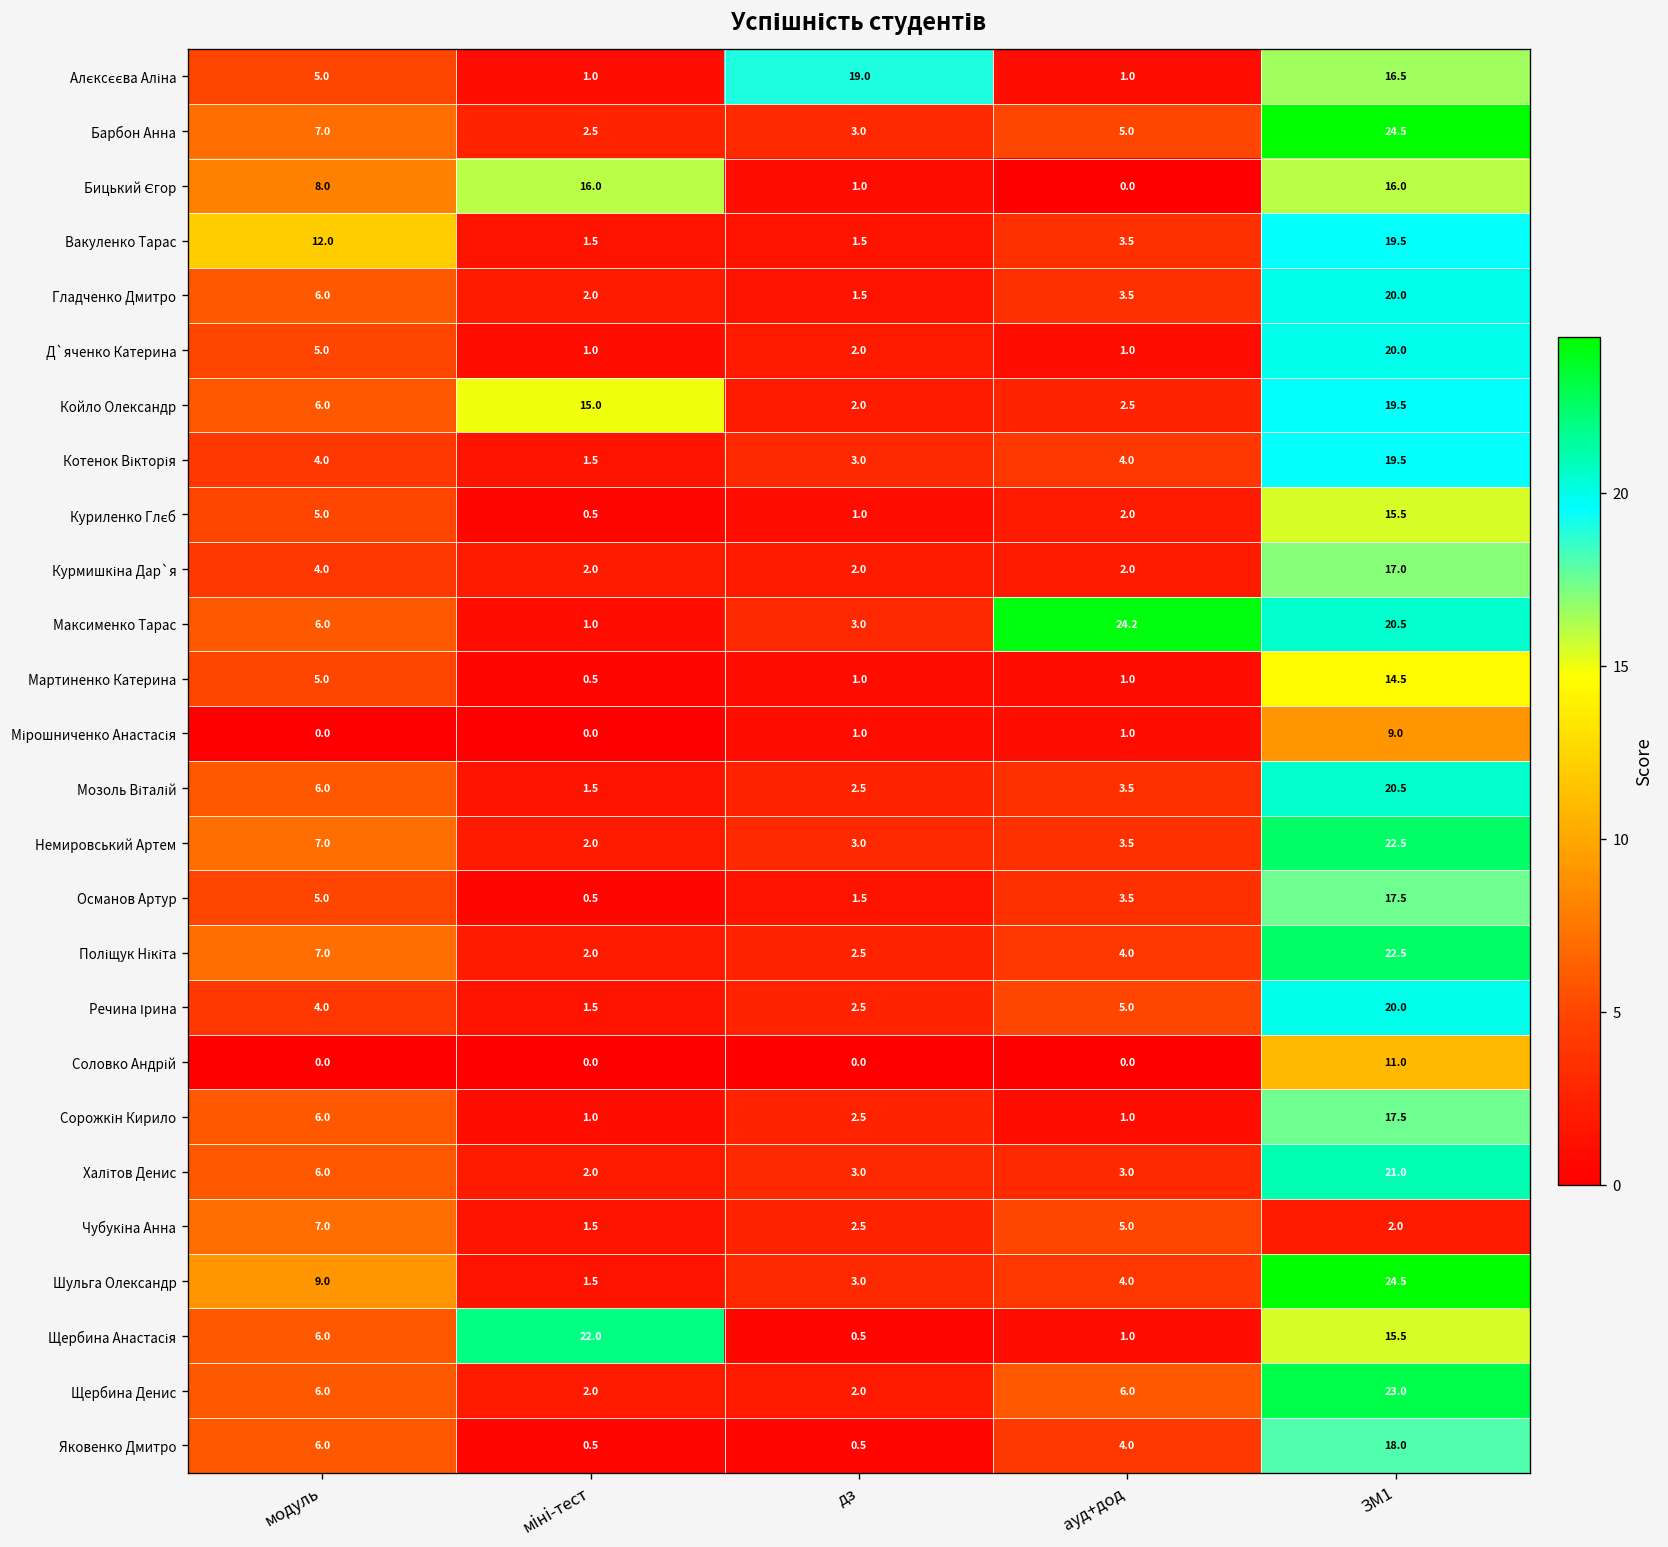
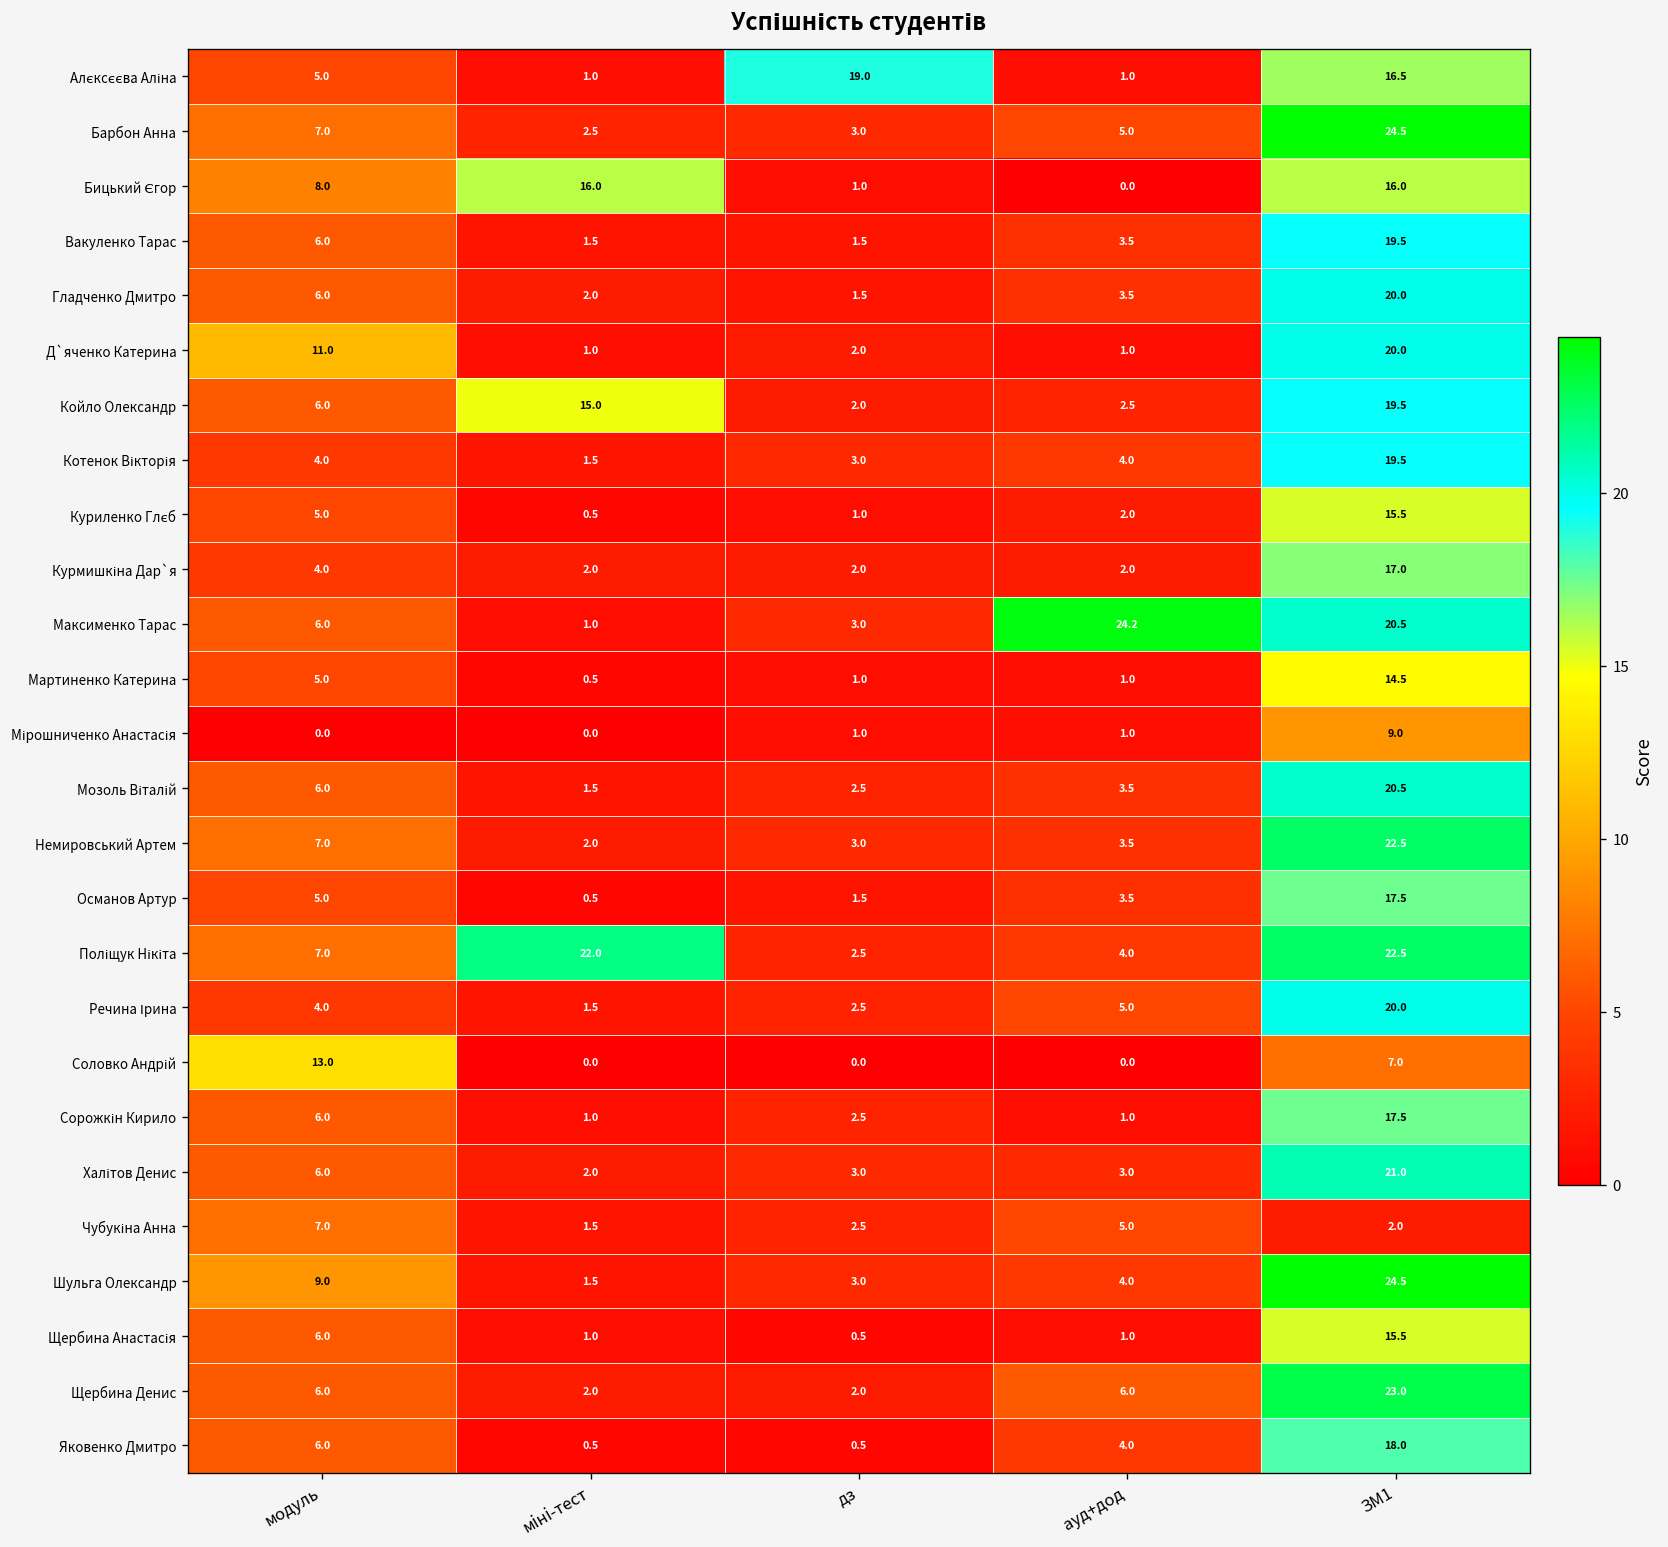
Вакуленко Тарас, модуль: 12.0 -> 6.0
Д`яченко Катерина, модуль: 5.0 -> 11.0
Поліщук Нікіта, міні-тест: 2.0 -> 22.0
Соловко Андрій, модуль: 0.0 -> 13.0
Соловко Андрій, ЗМ1: 11.0 -> 7.0
Щербина Анастасія, міні-тест: 22.0 -> 1.0
